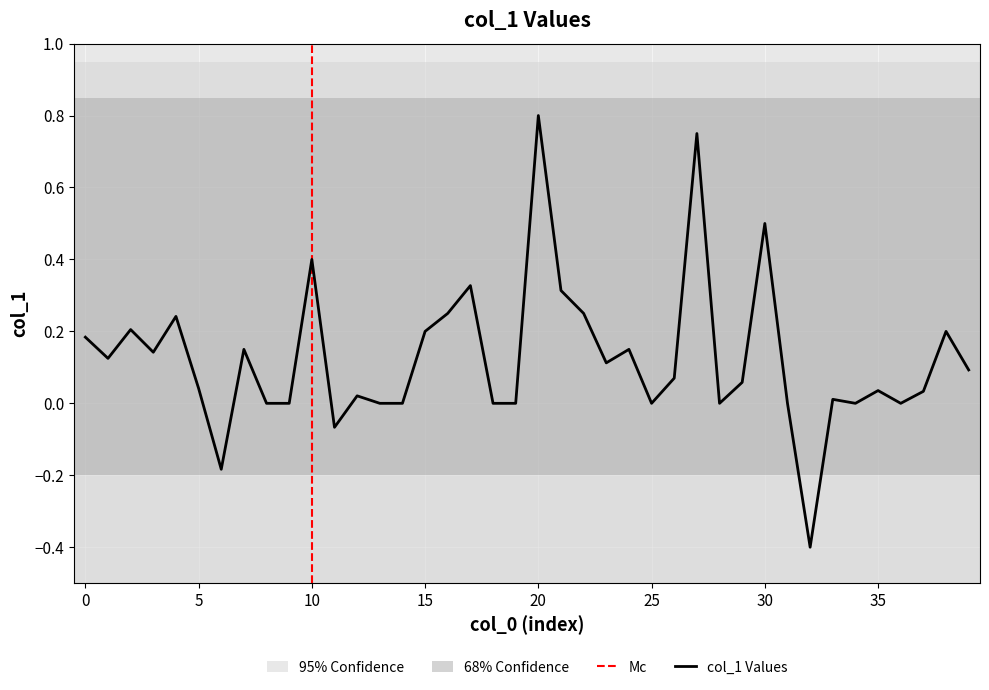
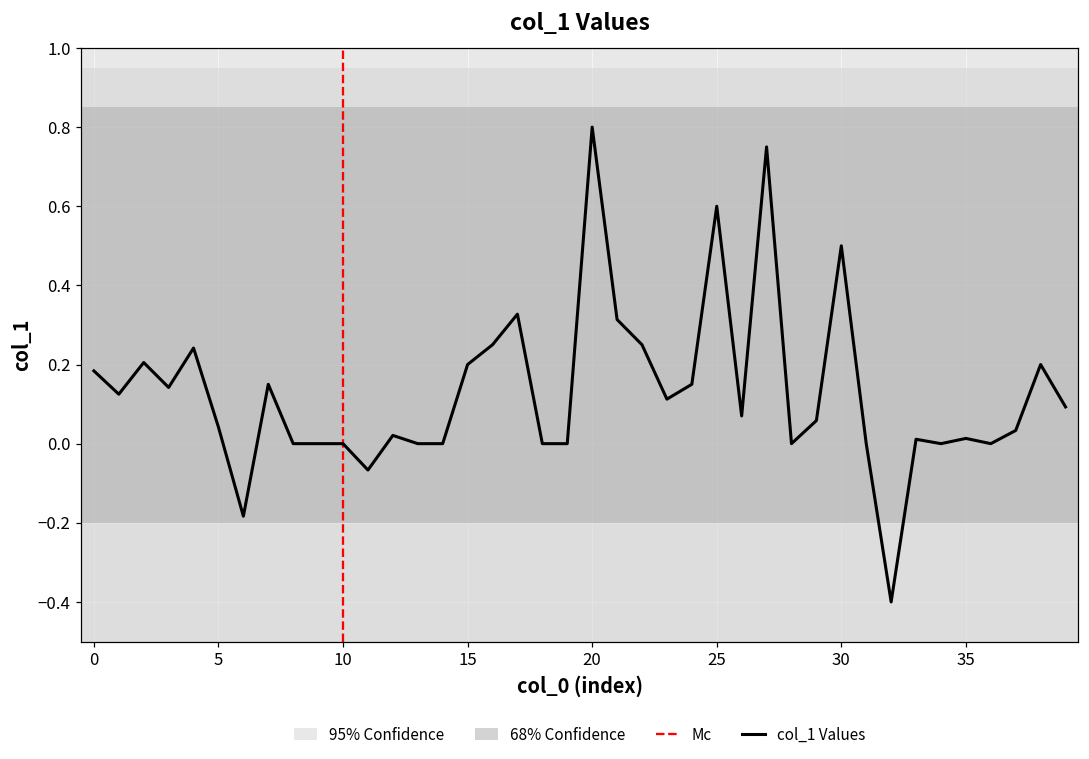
10: 0.4 -> 0.0
25: 0.0 -> 0.6
35: 0.04 -> 0.01
